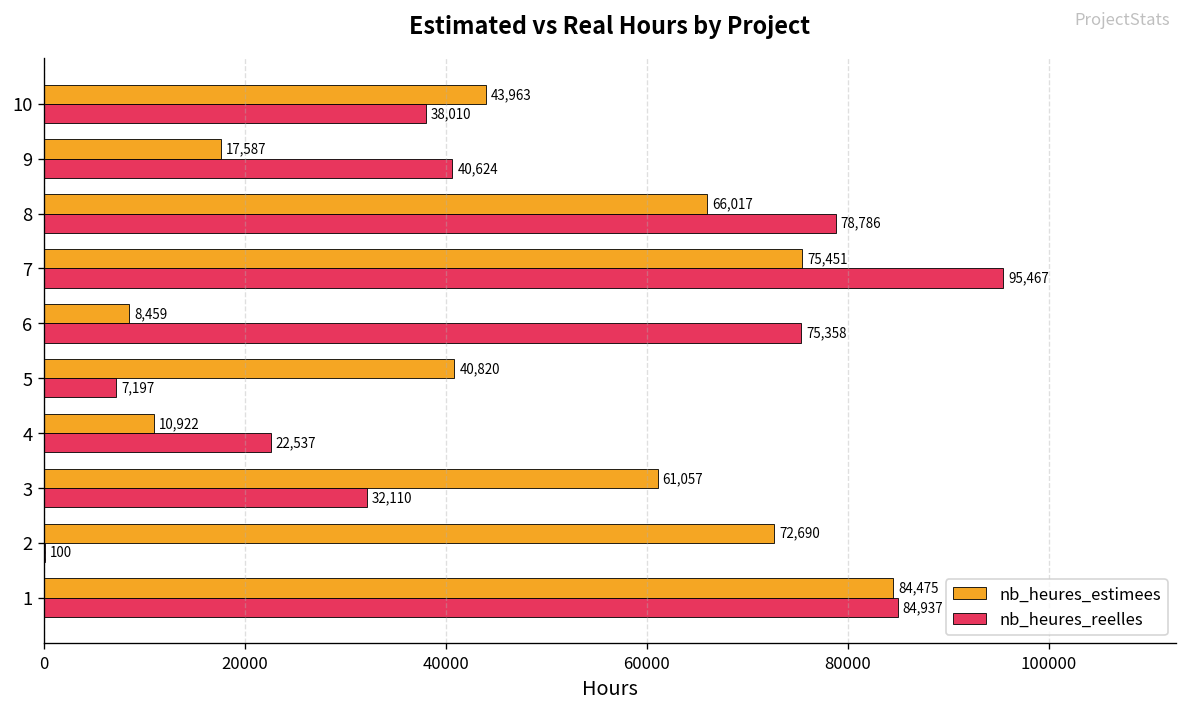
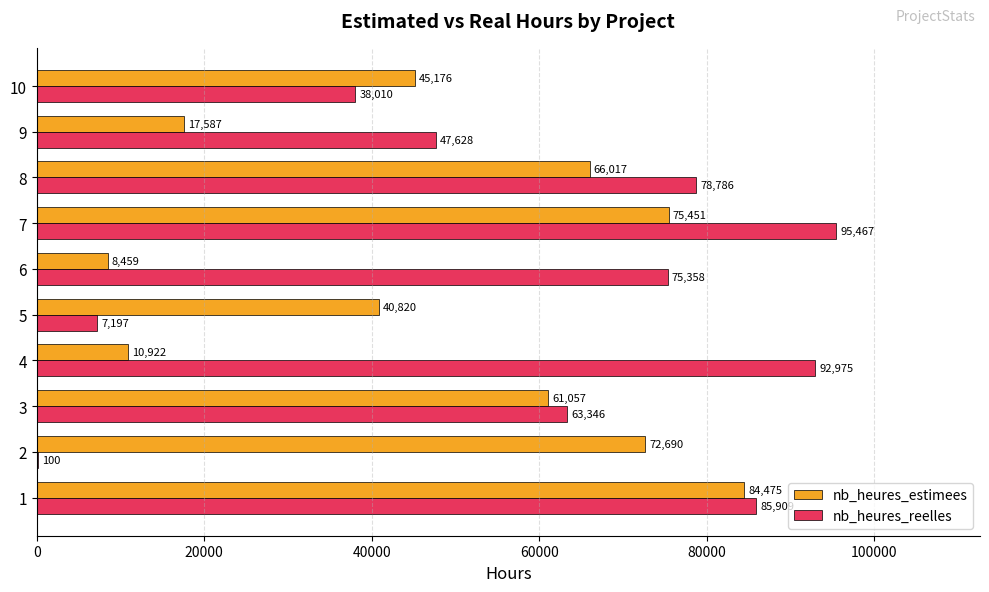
nb_heures_estimees, 10: 43,963 -> 45,176
nb_heures_reelles, 9: 40,624 -> 47,628
nb_heures_reelles, 4: 22,537 -> 92,975
nb_heures_reelles, 3: 32,110 -> 63,346
nb_heures_reelles, 1: 85000 -> 86000
